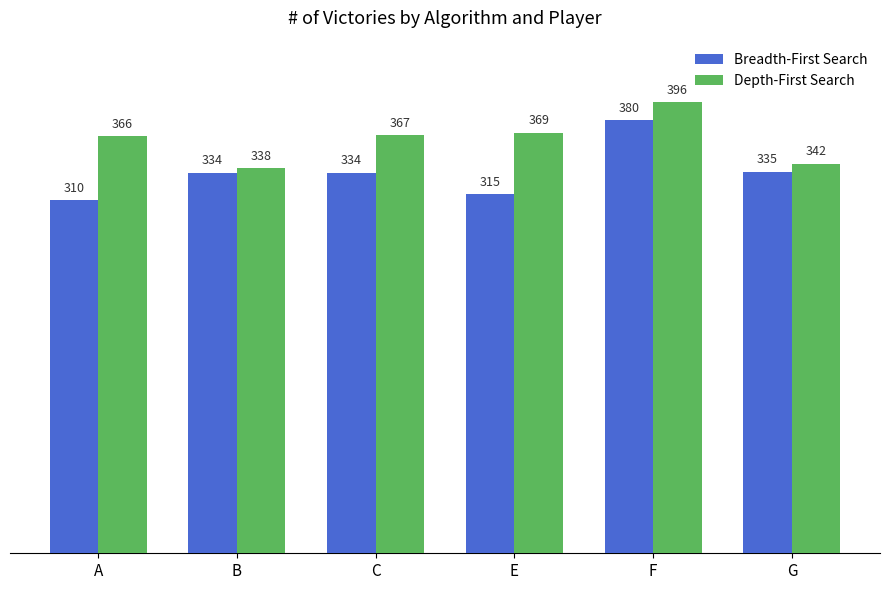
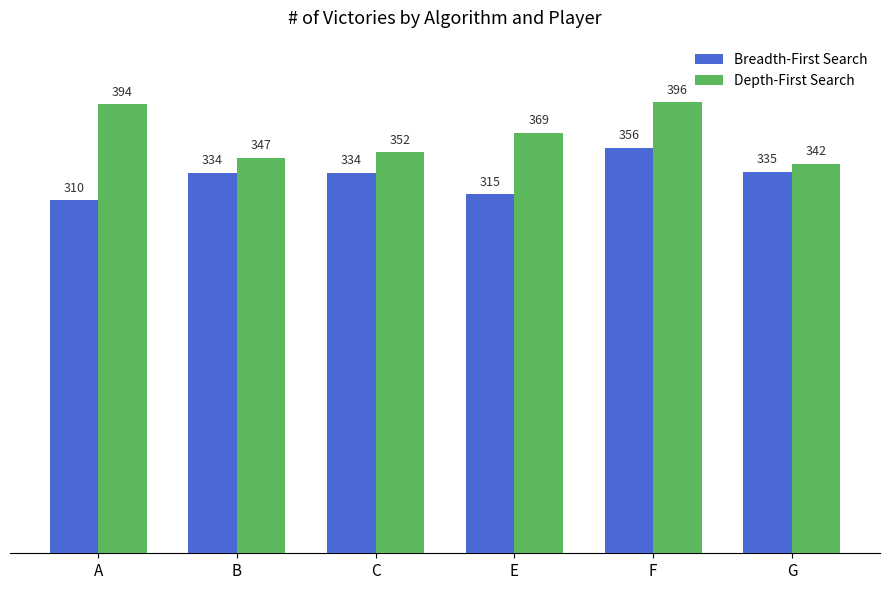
Depth-First Search, A: 366 -> 394
Depth-First Search, B: 338 -> 347
Depth-First Search, C: 367 -> 352
Breadth-First Search, F: 380 -> 356
